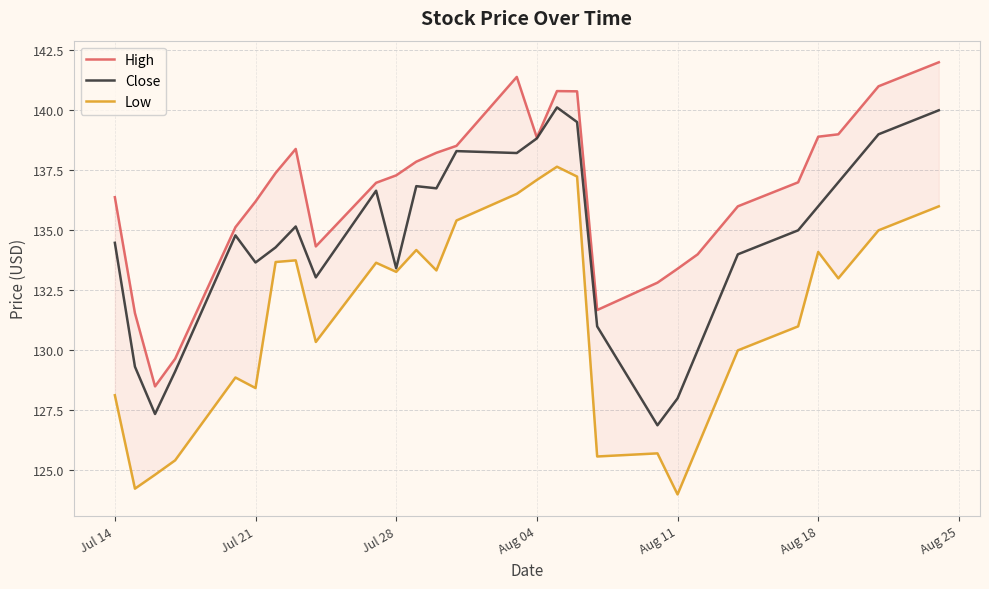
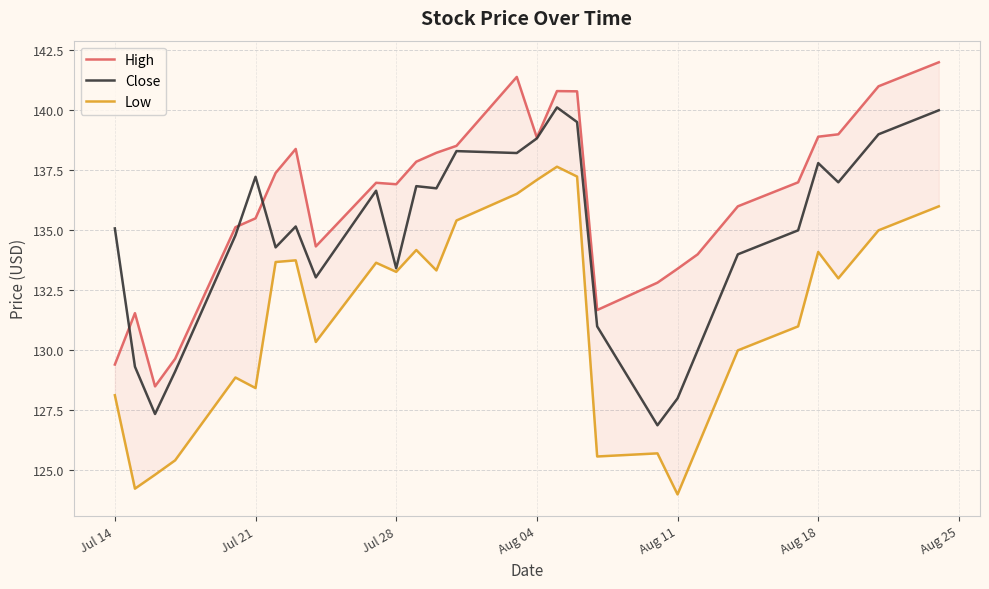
High, Jul 14: 136.4 -> 129.4
Close, Jul 14: 134.5 -> 135.1
High, Jul 21: 136.2 -> 135.5
Close, Jul 21: 133.7 -> 137.2
High, Jul 28: 137.3 -> 136.9
Close, Aug 18: 136.0 -> 137.8
